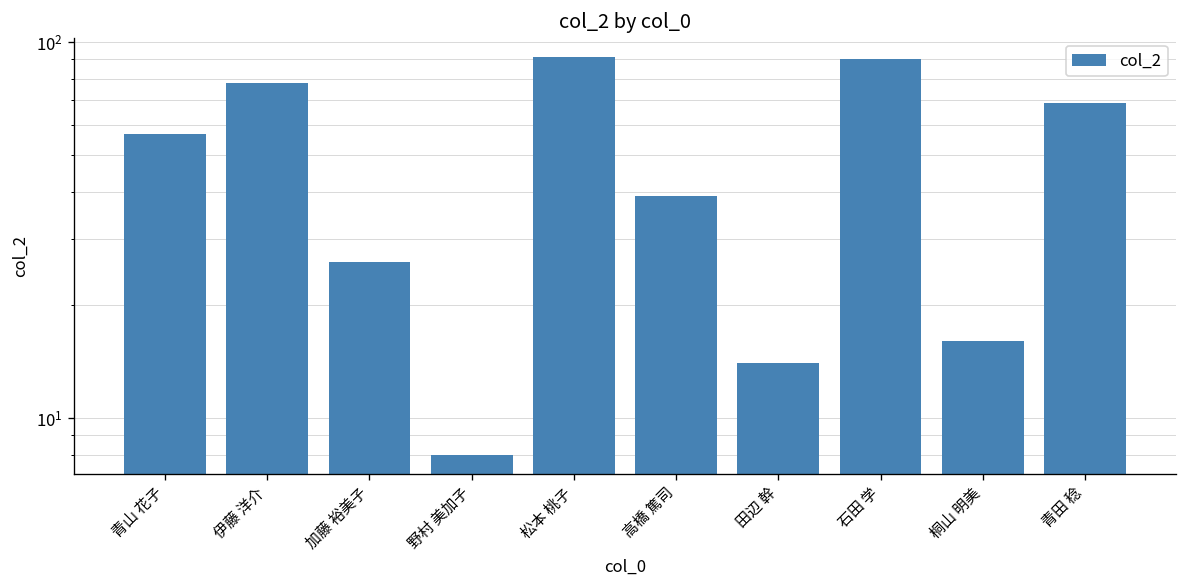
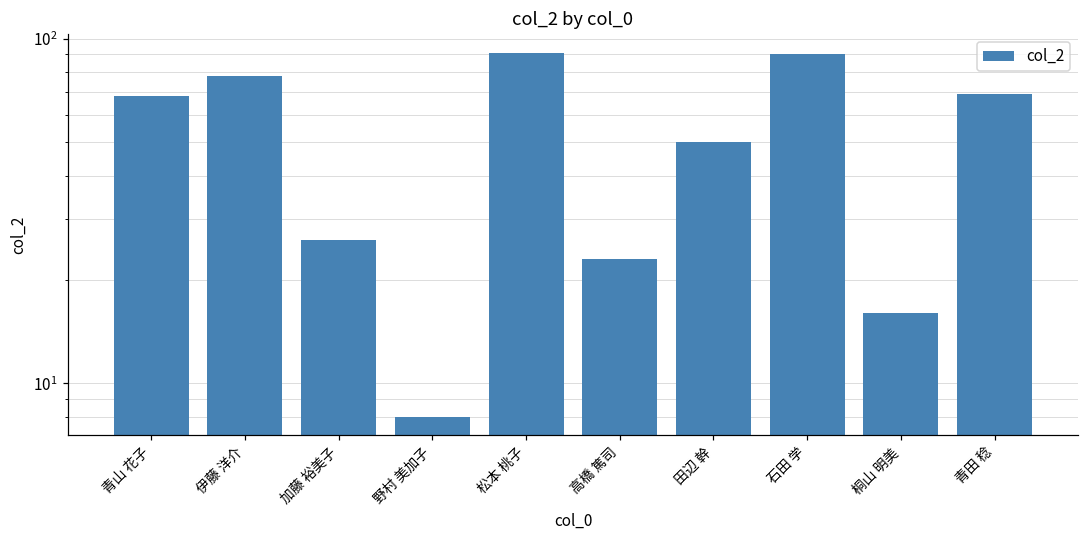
青山 花子: 57 -> 68
高橋 篤司: 39 -> 23
田辺 幹: 14 -> 50
